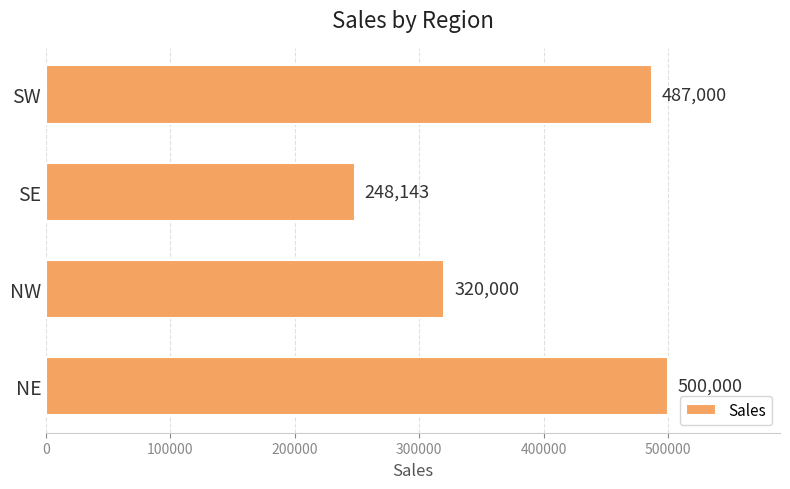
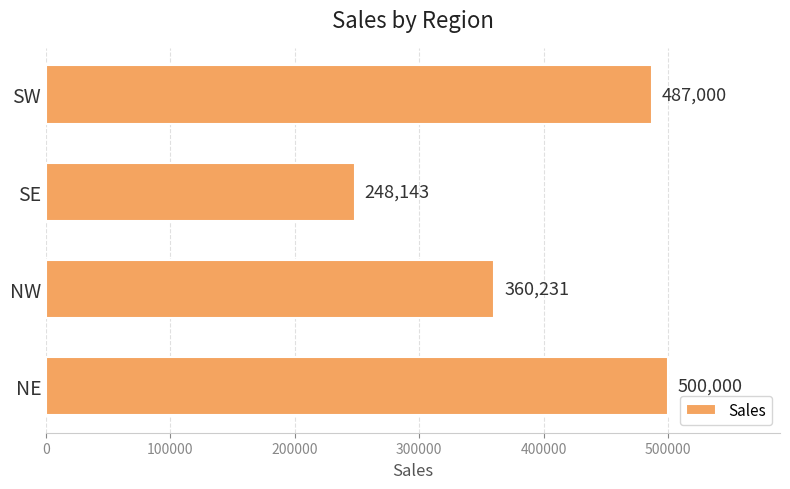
NW: 320,000 -> 360,231
